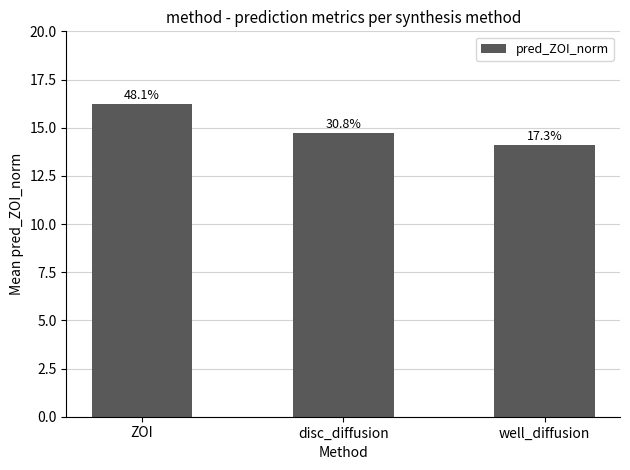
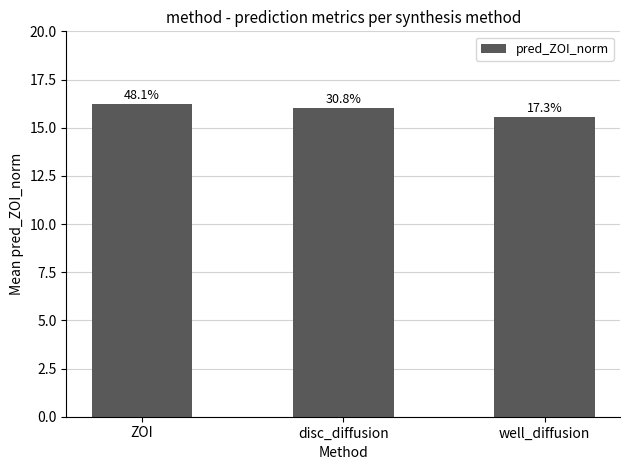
disc_diffusion: 14.7 -> 16.0
well_diffusion: 14.1 -> 15.5
